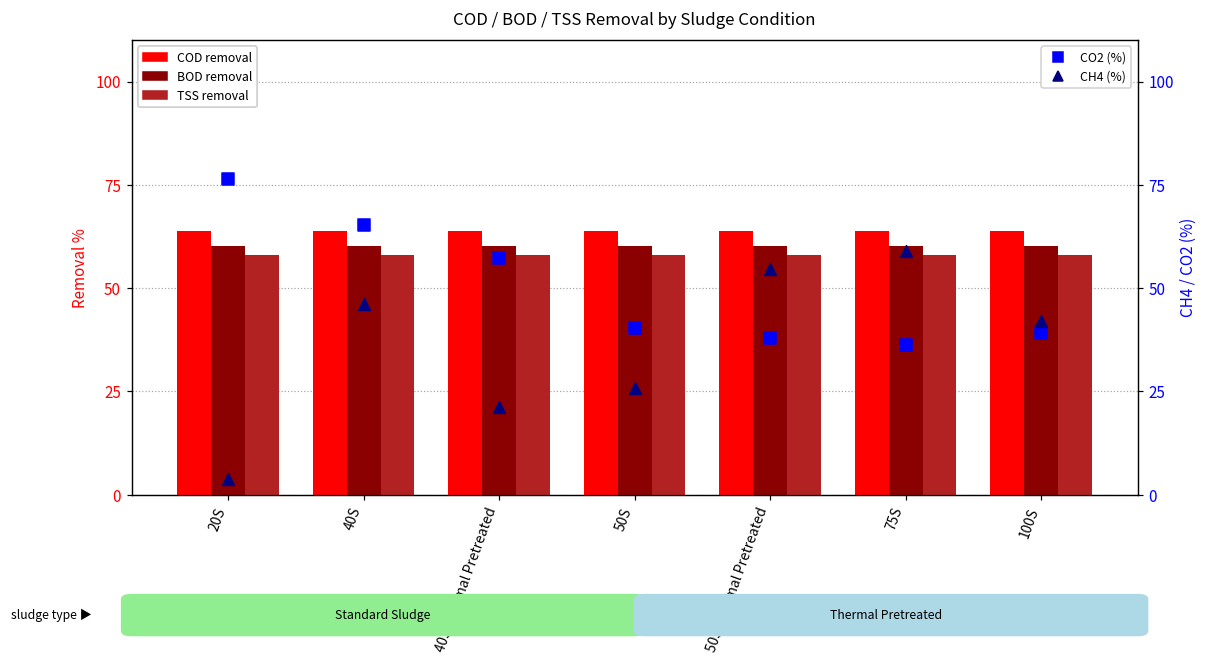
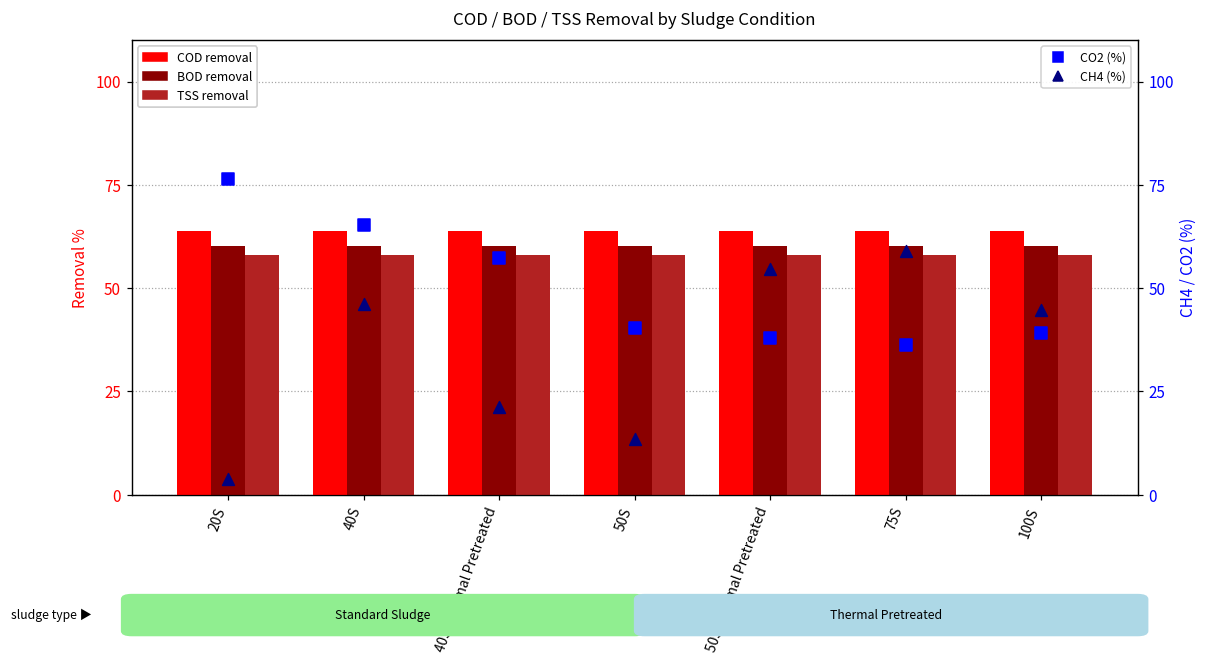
CH4 (%), 50S: 26 -> 13
CH4 (%), 100S: 42 -> 45
